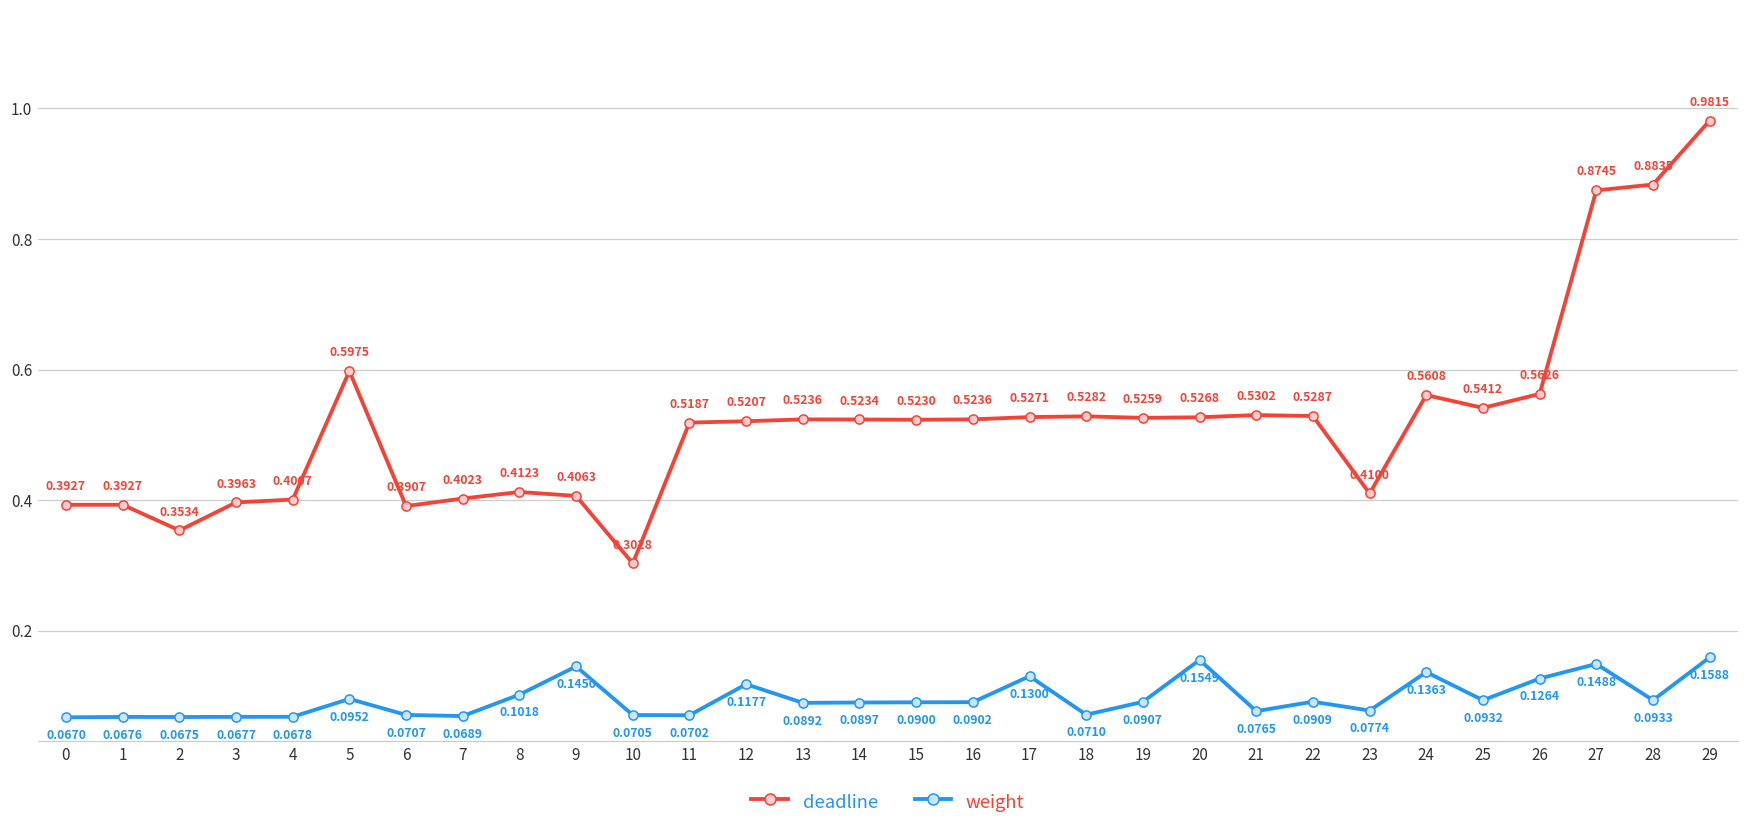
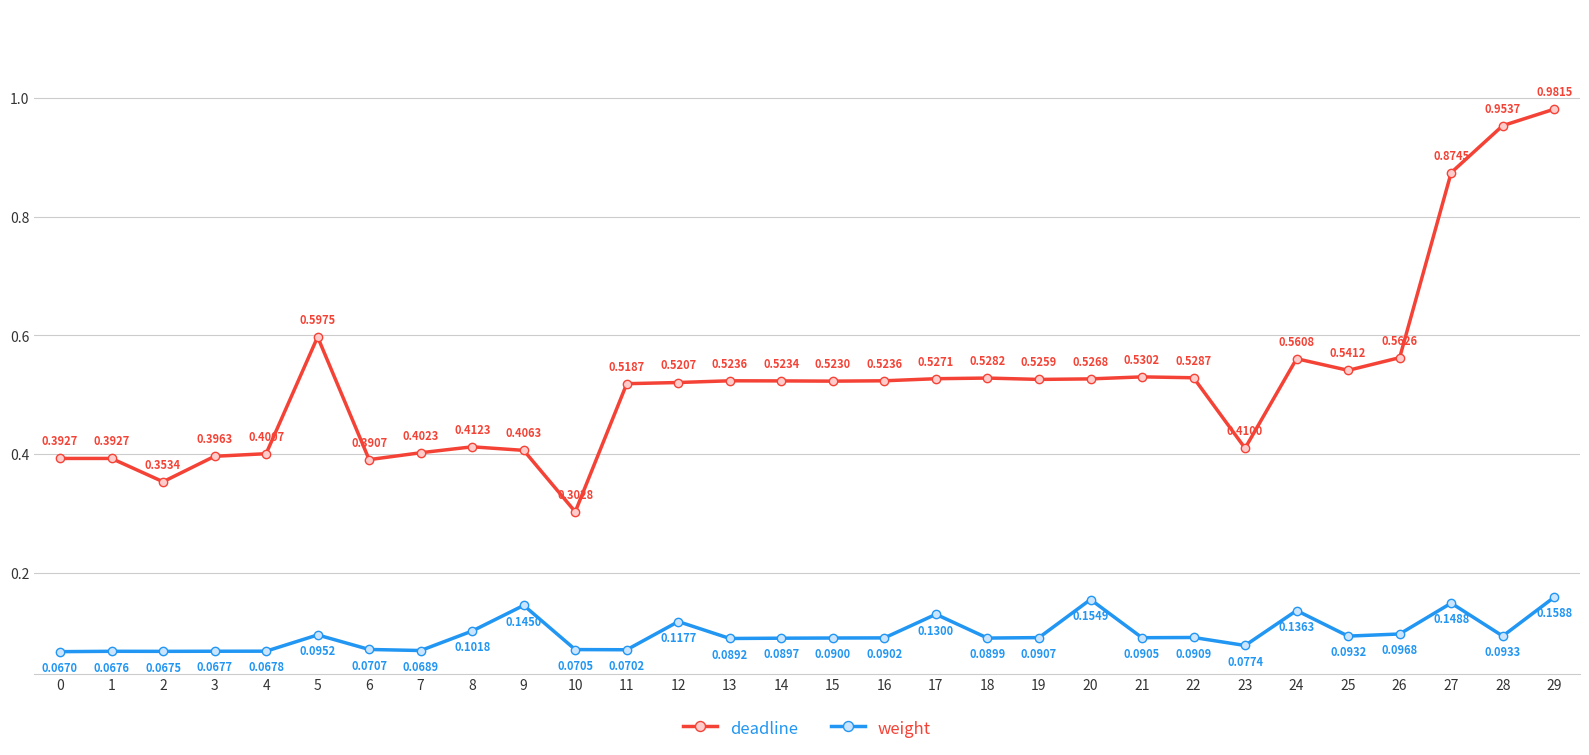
weight, 18: 0.0710 -> 0.0899
weight, 21: 0.0765 -> 0.0905
weight, 26: 0.1264 -> 0.0968
deadline, 28: 0.8835 -> 0.9537
